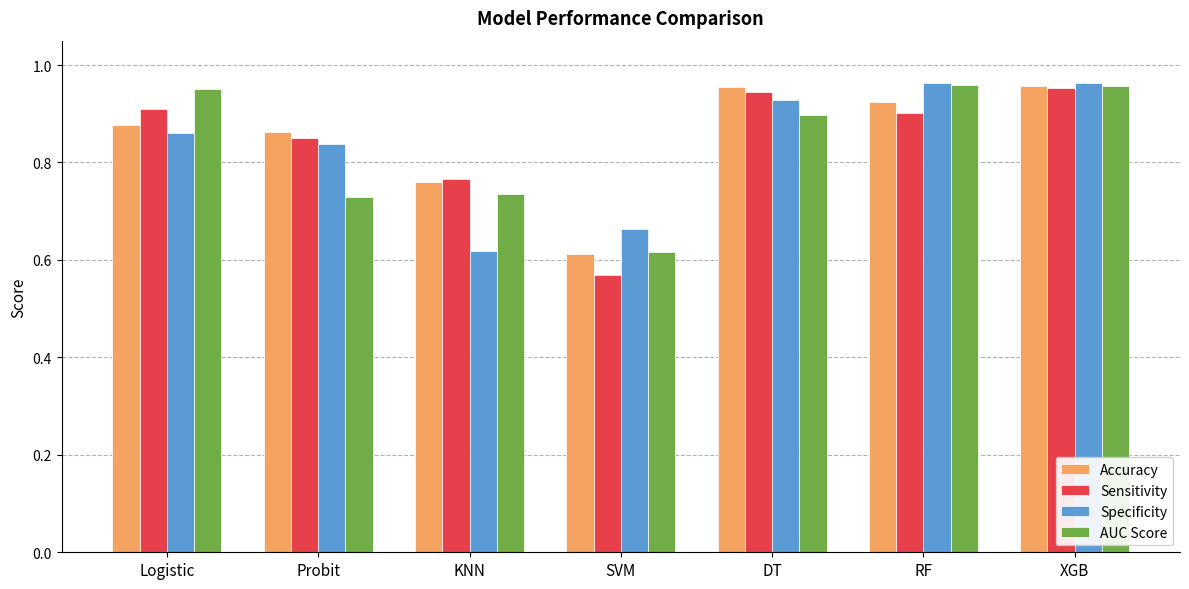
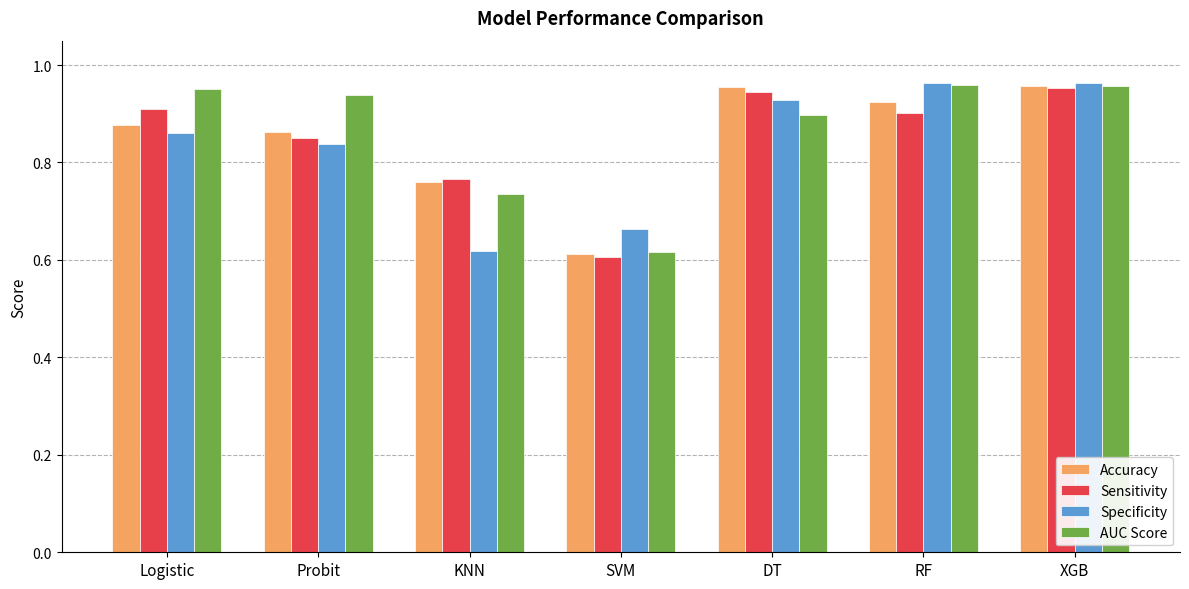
AUC Score, Probit: 0.73 -> 0.94
Sensitivity, SVM: 0.57 -> 0.61
